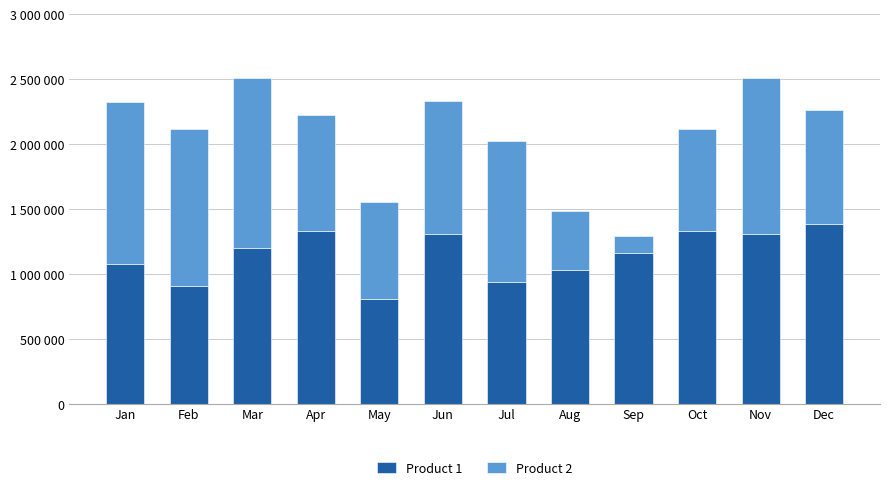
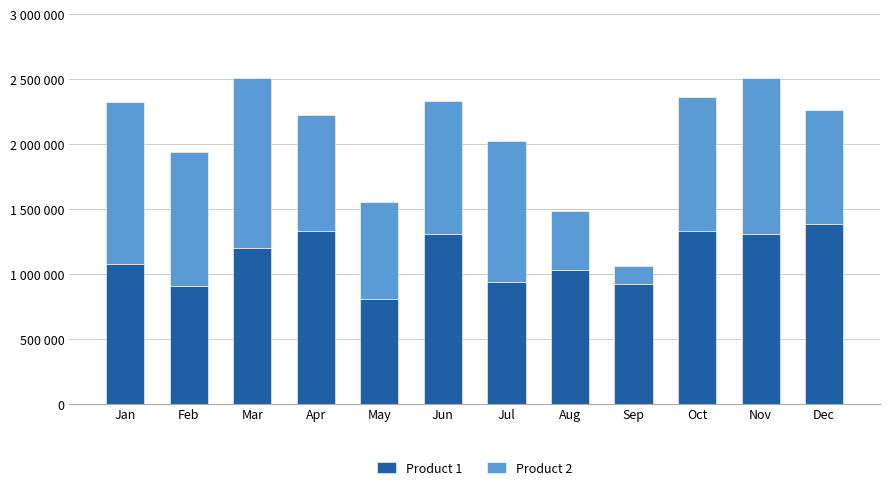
Product 2, Feb: 1210000 -> 1040000
Product 1, Sep: 1160000 -> 920000
Product 2, Oct: 780000 -> 1030000
